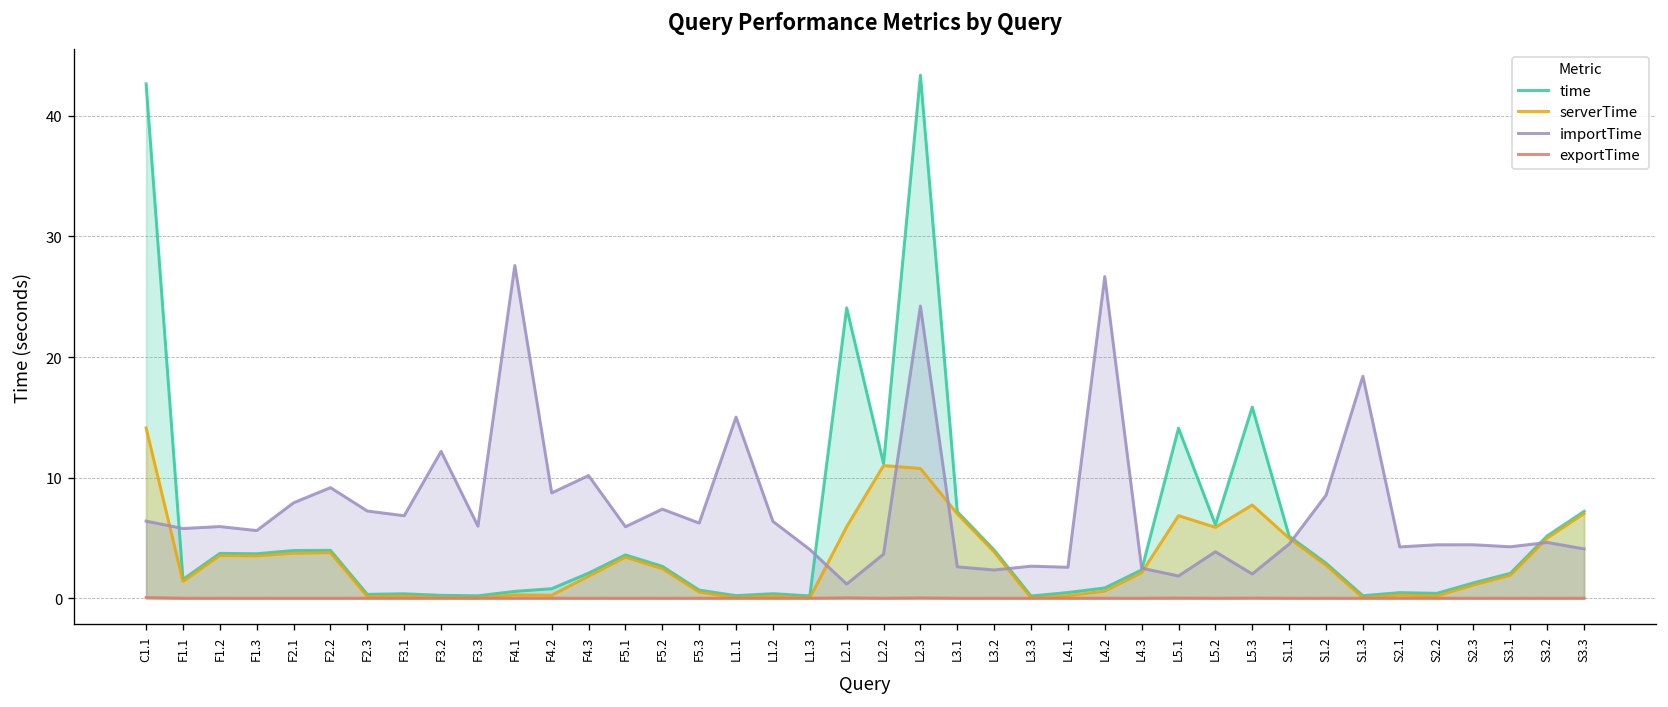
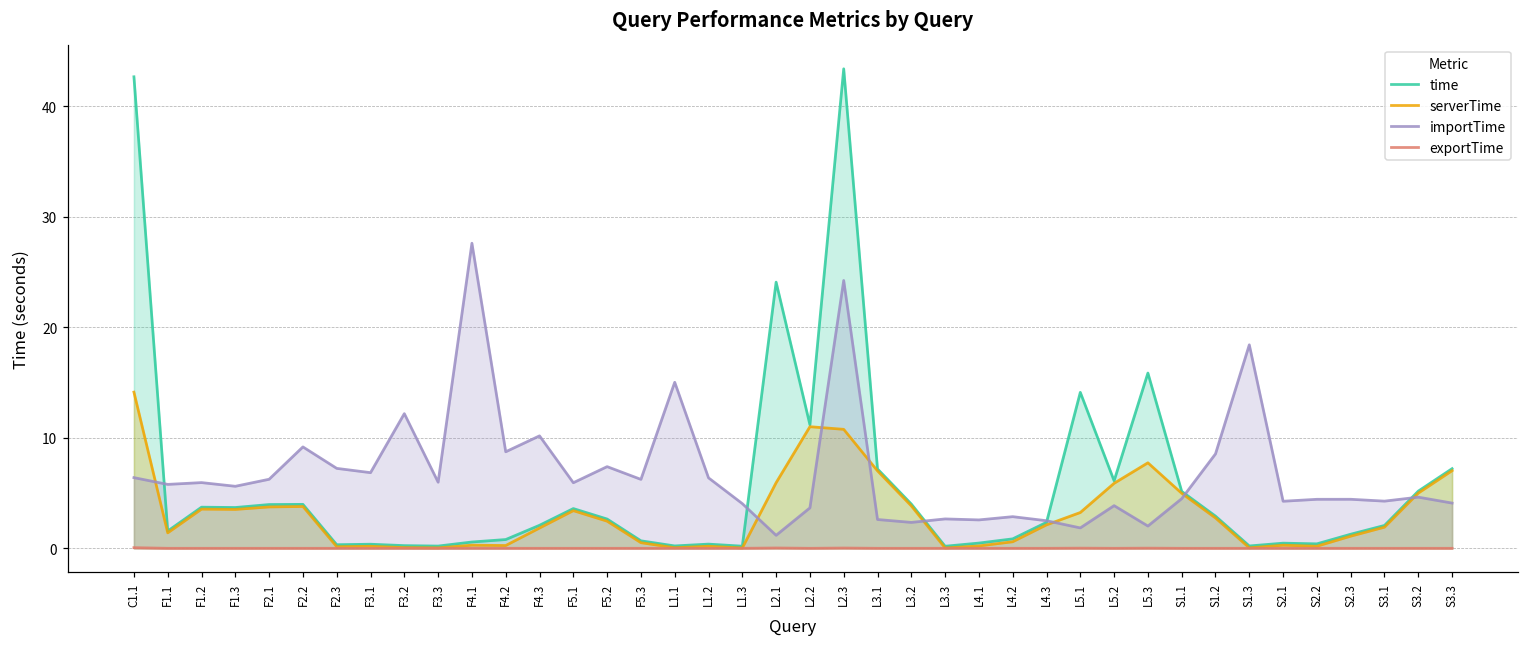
importTime, F2.1: 7.9 -> 6.2
importTime, L4.2: 26.7 -> 2.9
serverTime, L5.1: 6.8 -> 3.2
